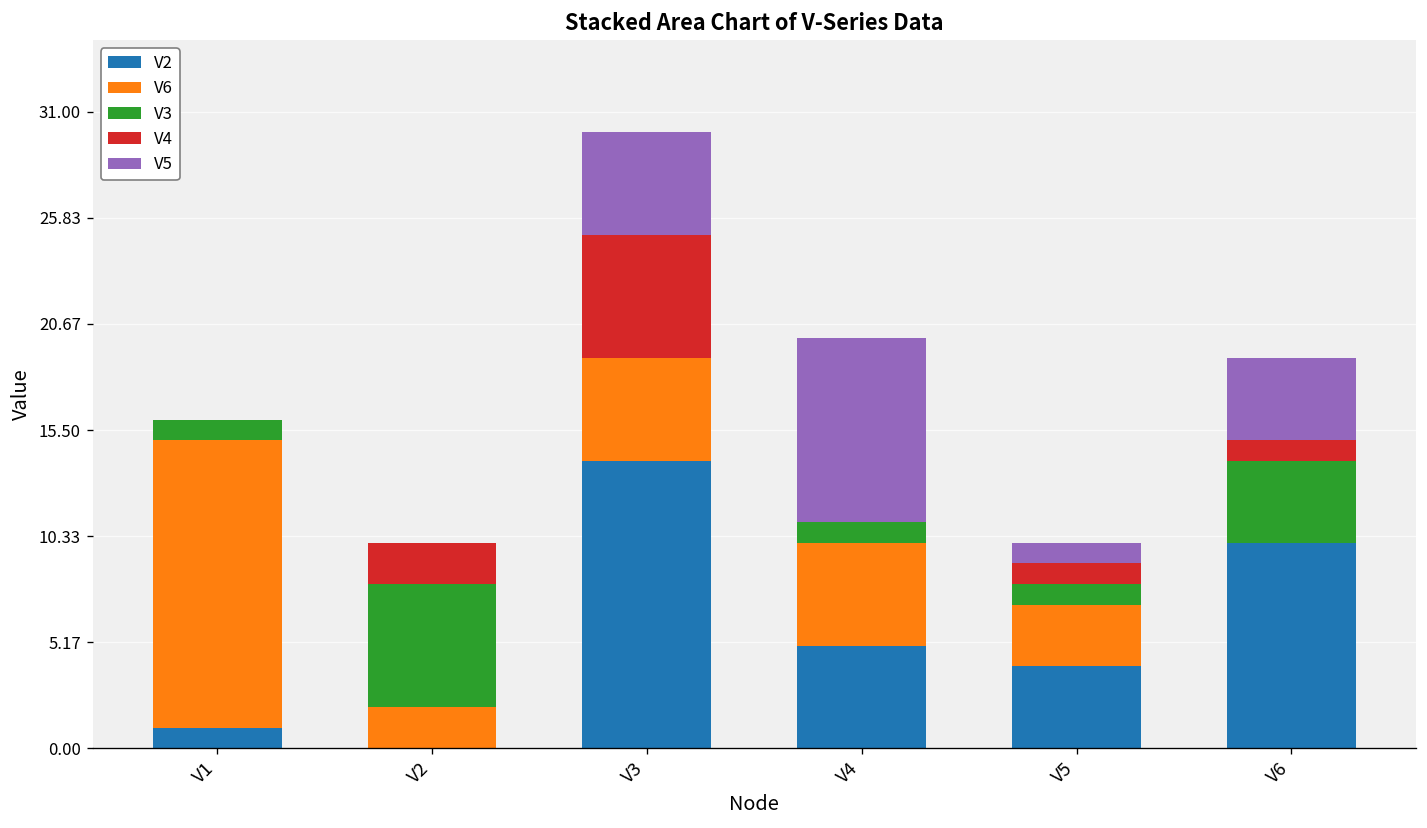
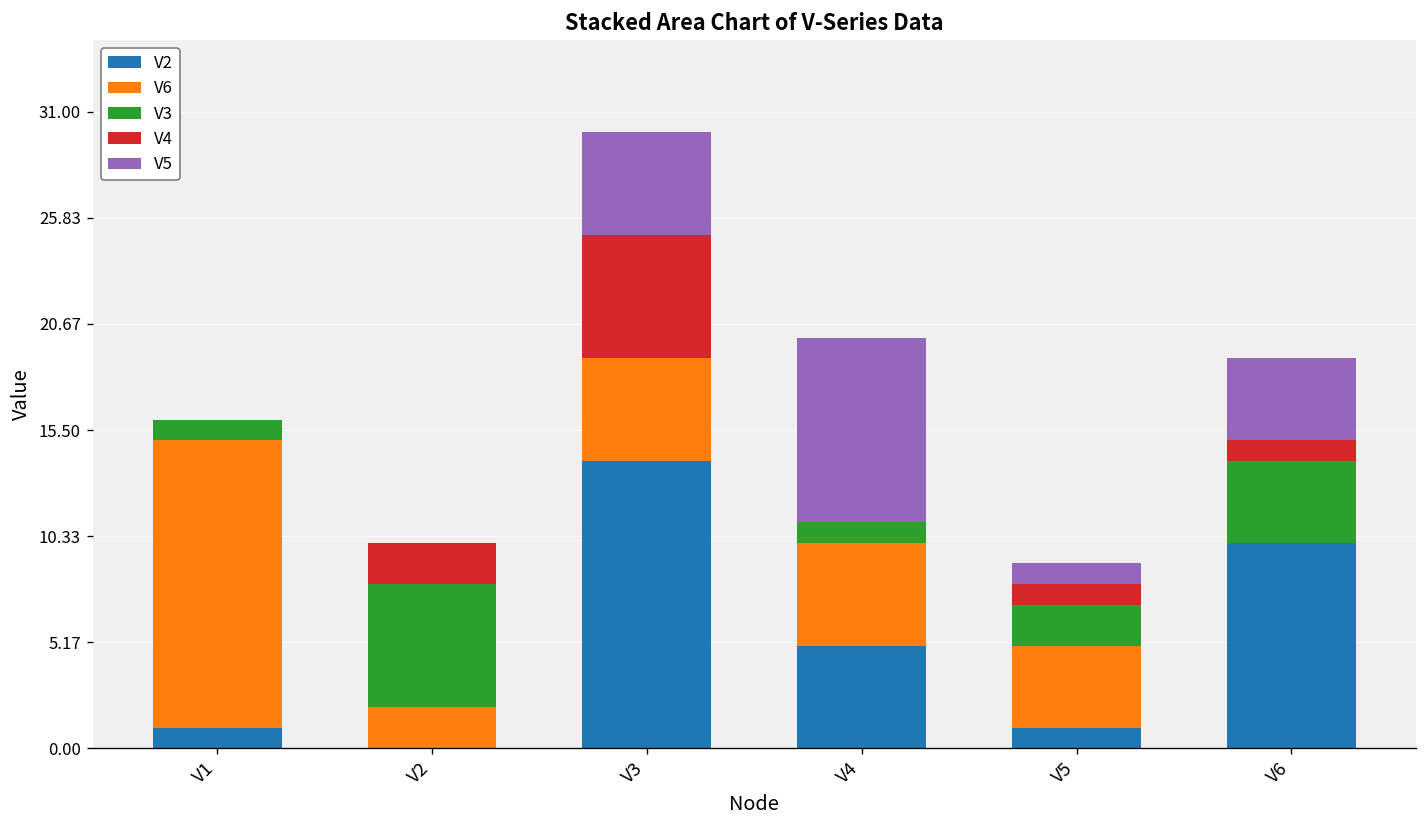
V2, V5: 4 -> 1
V6, V5: 3 -> 4
V3, V5: 1 -> 2
